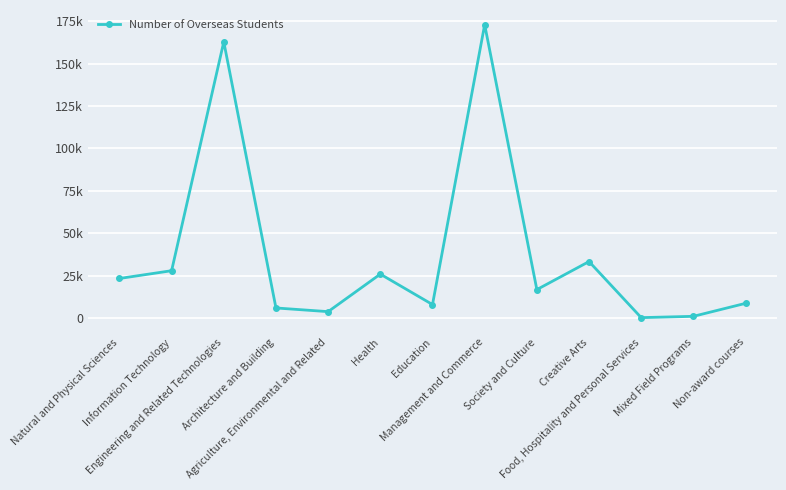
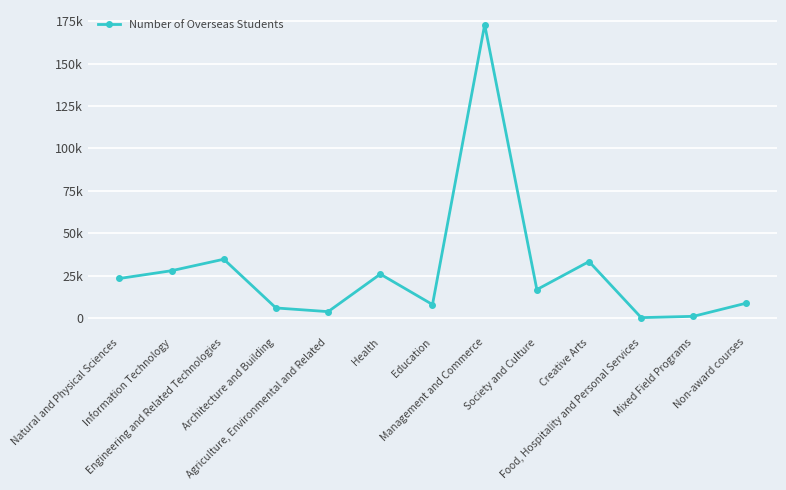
Engineering and Related Technologies: 163000 -> 35000
